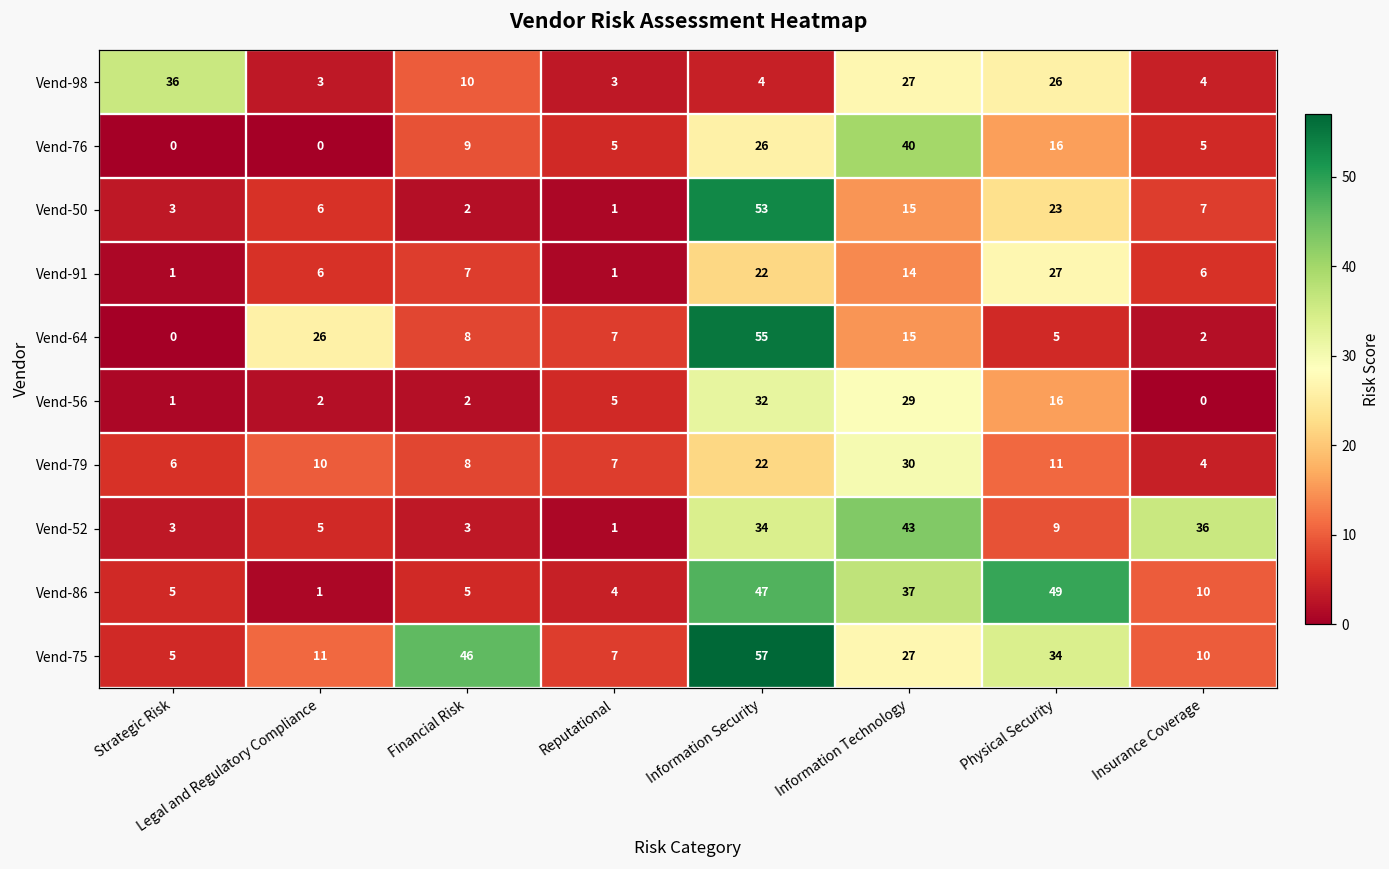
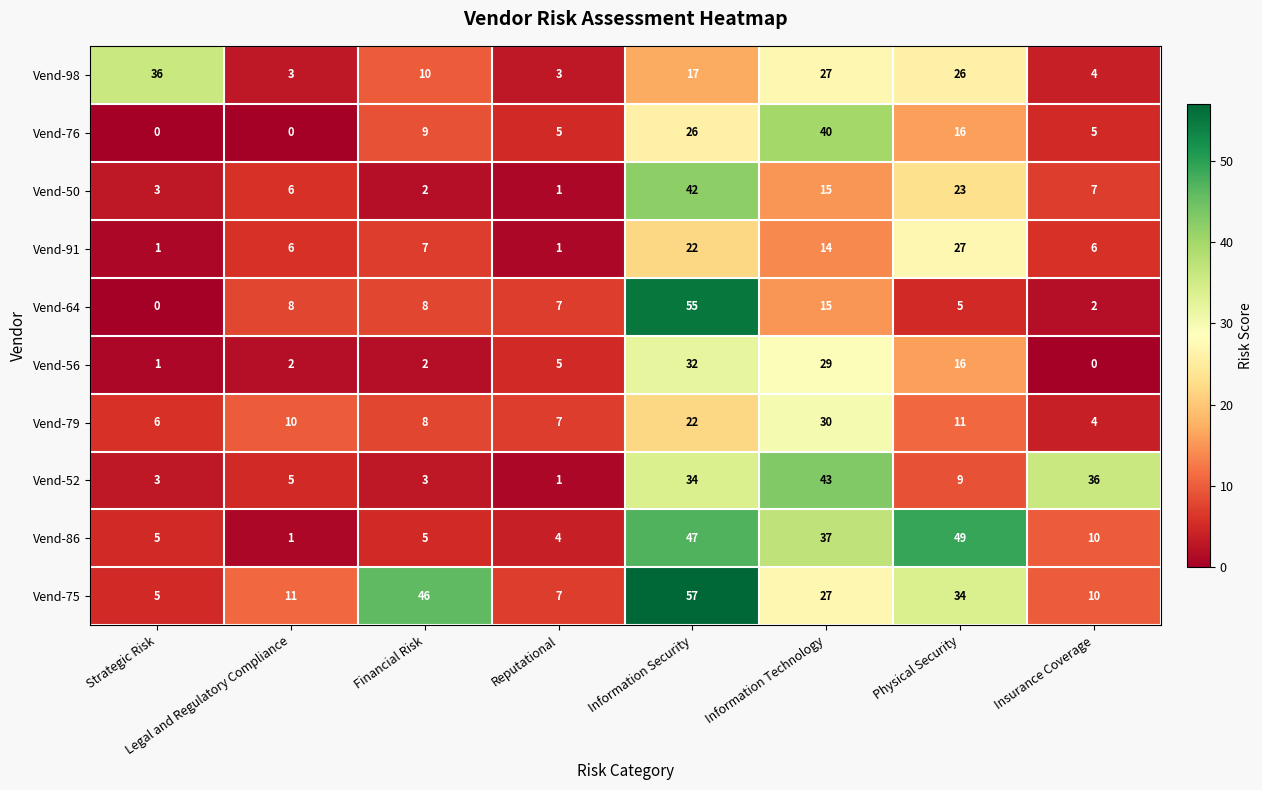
Vend-98, Information Security: 4 -> 17
Vend-50, Information Security: 53 -> 42
Vend-64, Legal and Regulatory Compliance: 26 -> 8
